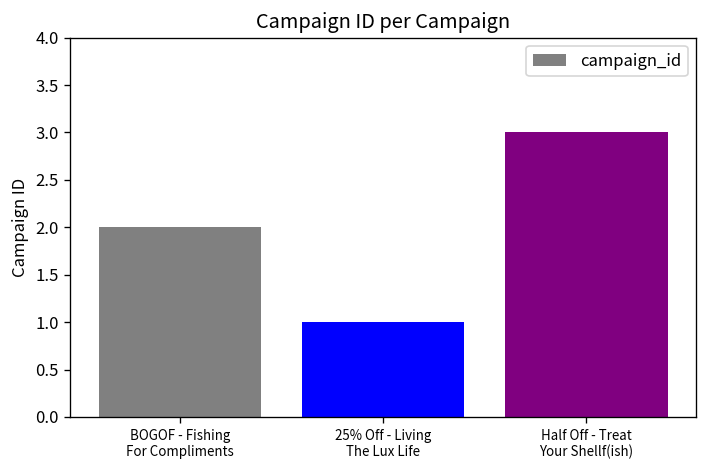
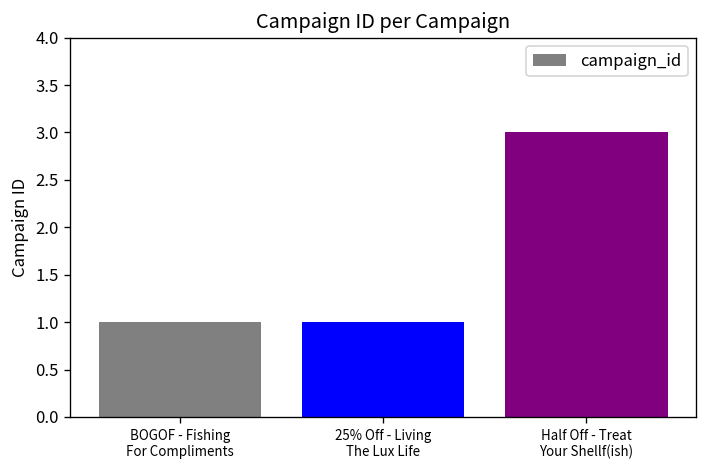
BOGOF - Fishing For Compliments: 2 -> 1
